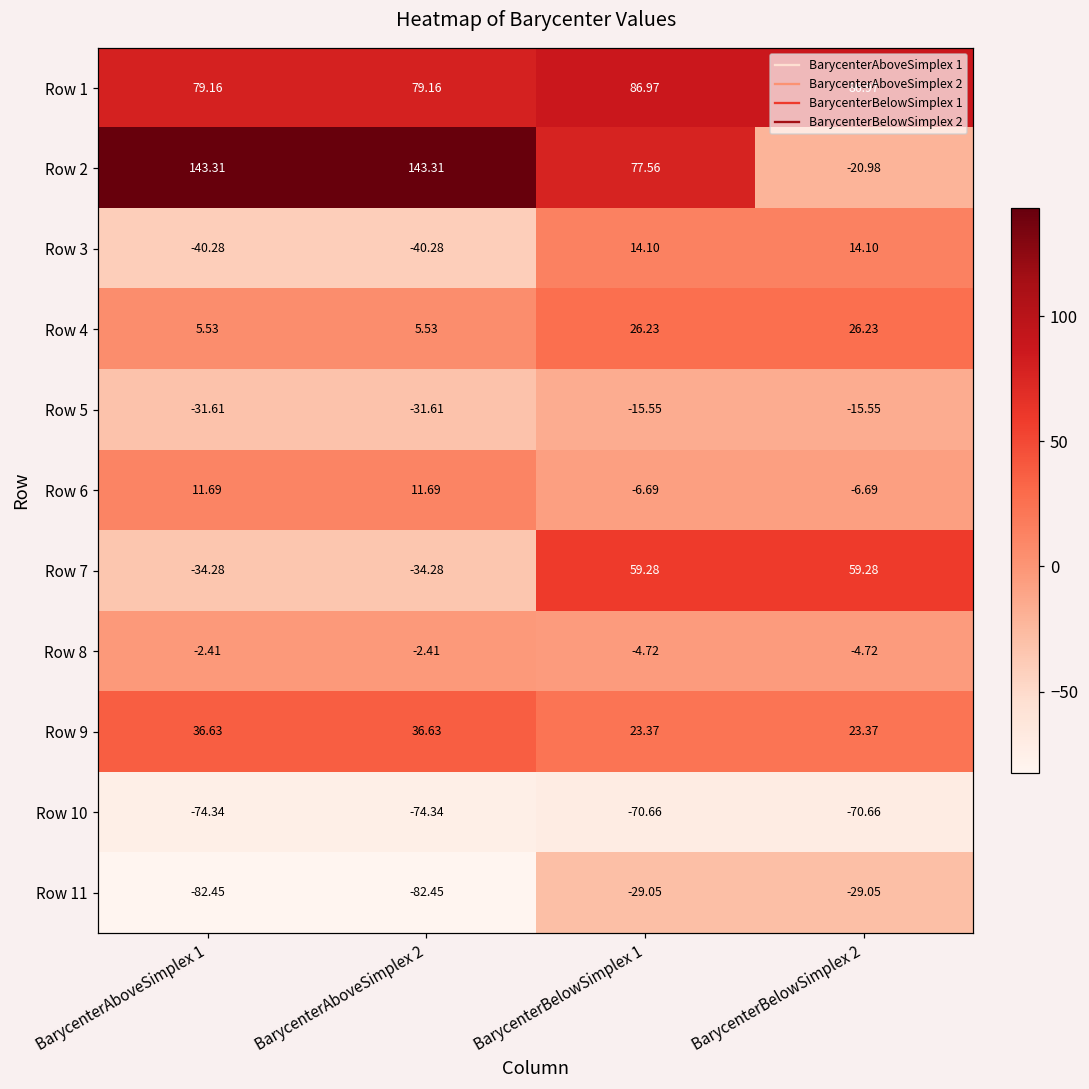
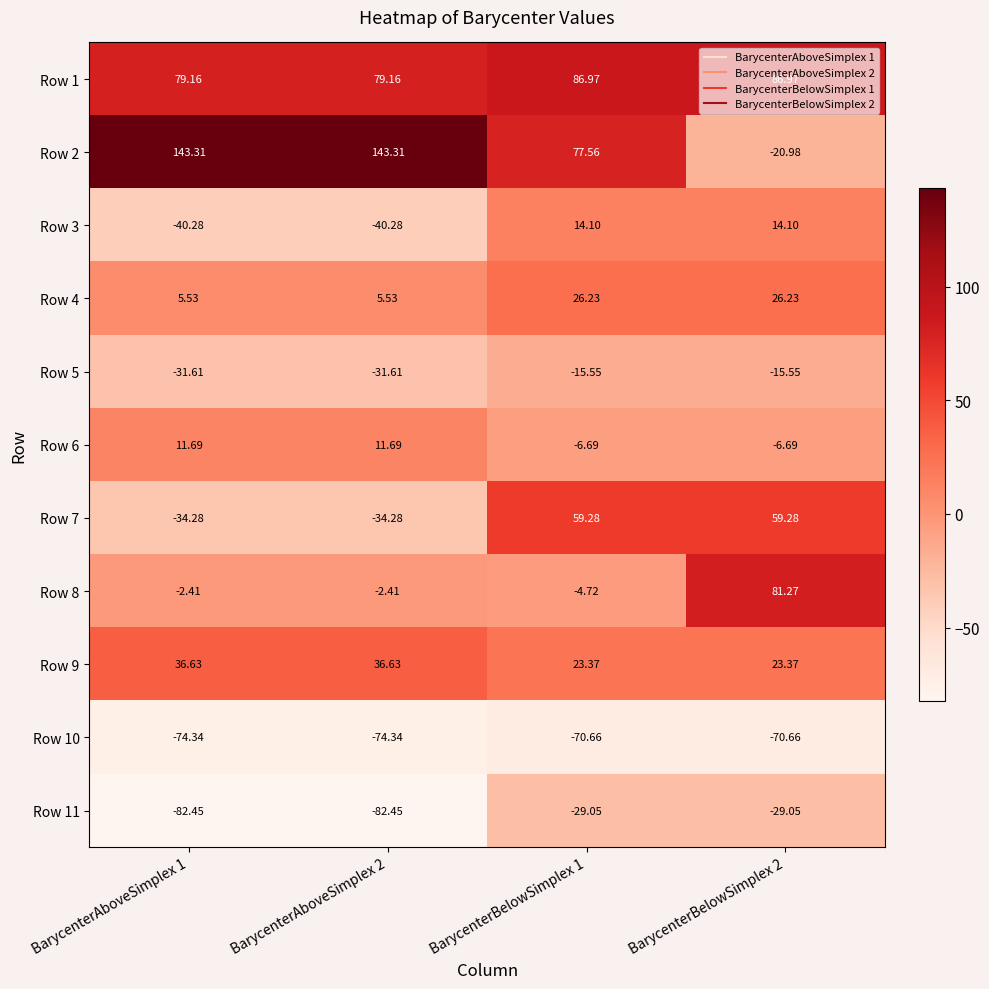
Row 8, BarycenterBelowSimplex 2: -4.72 -> 81.27
